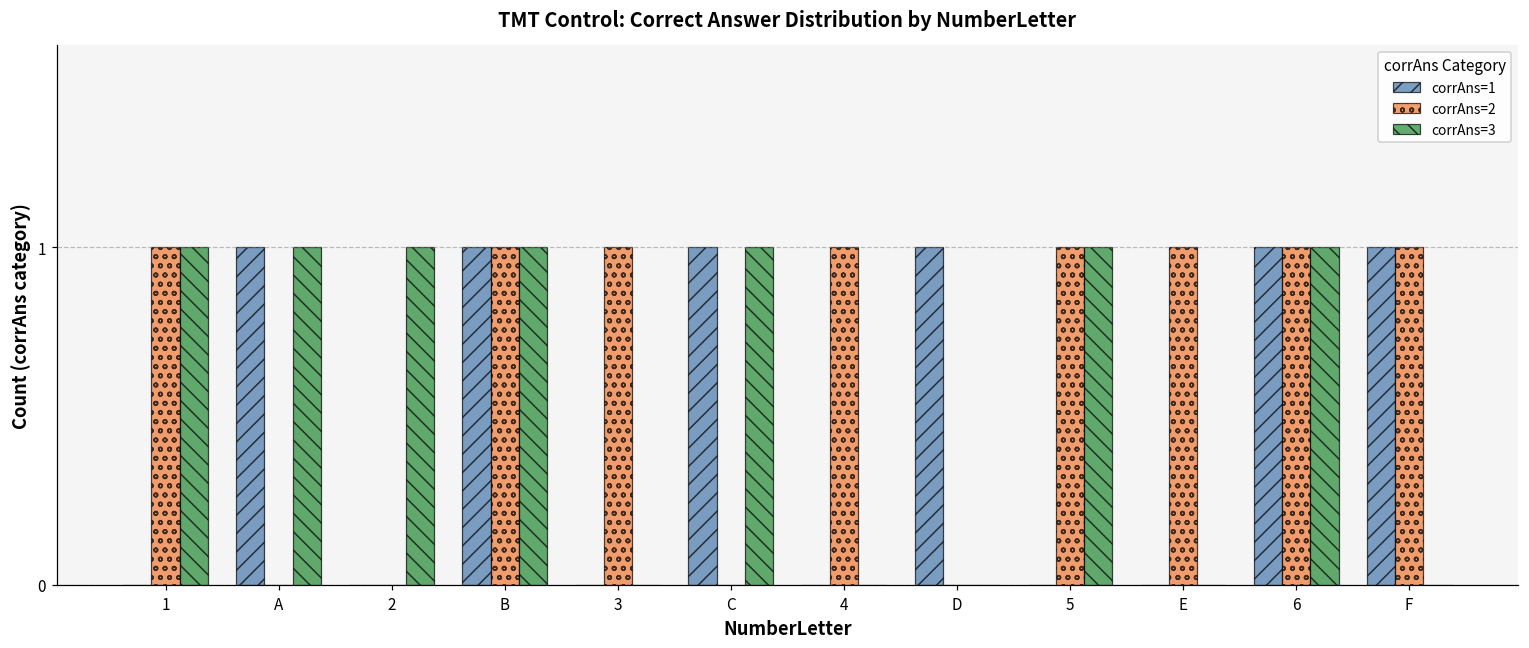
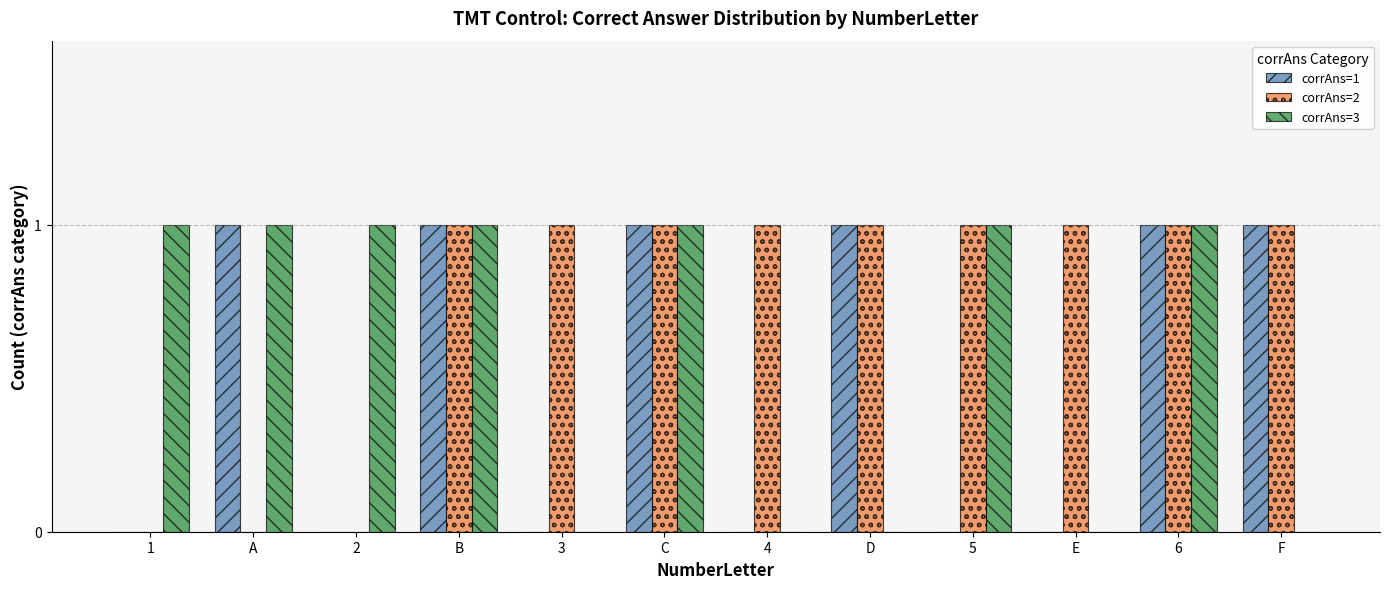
corrAns=2, 1: 1 -> 0
corrAns=2, C: 0 -> 1
corrAns=2, D: 0 -> 1
